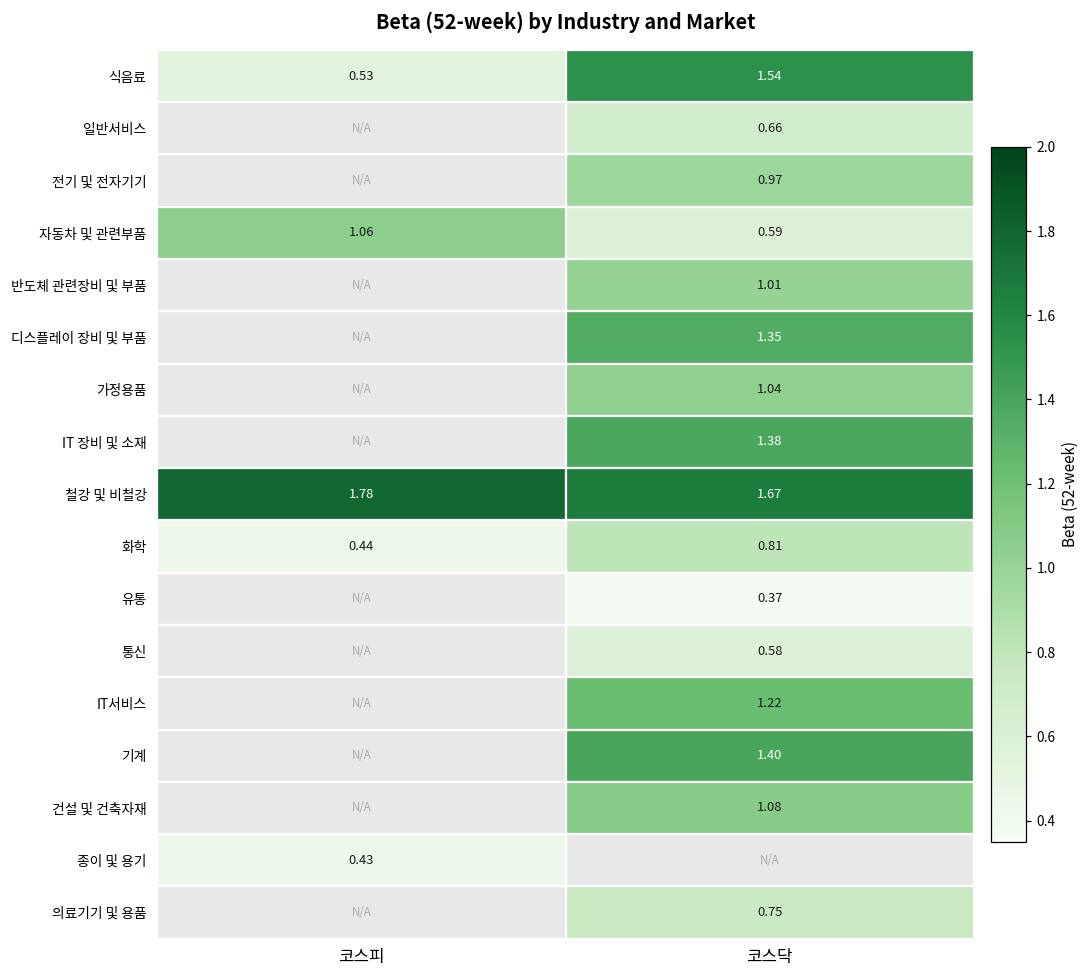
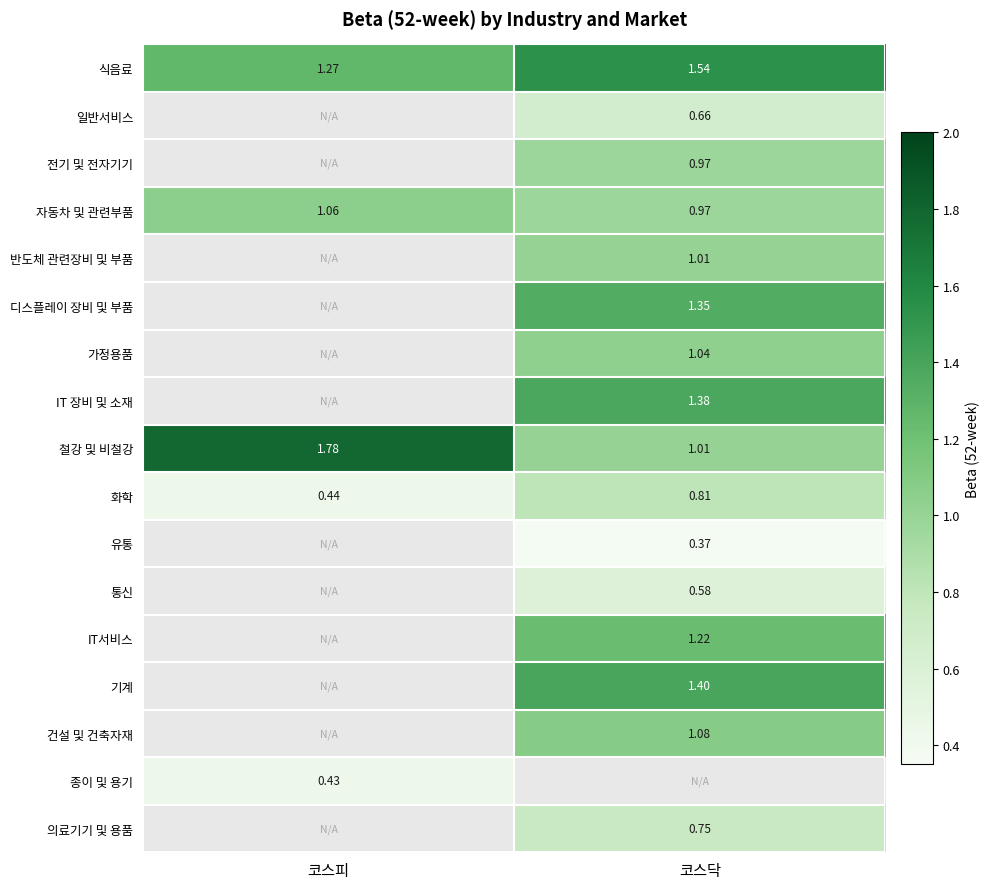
식음료, 코스피: 0.53 -> 1.27
자동차 및 관련부품, 코스닥: 0.59 -> 0.97
철강 및 비철강, 코스닥: 1.67 -> 1.01
